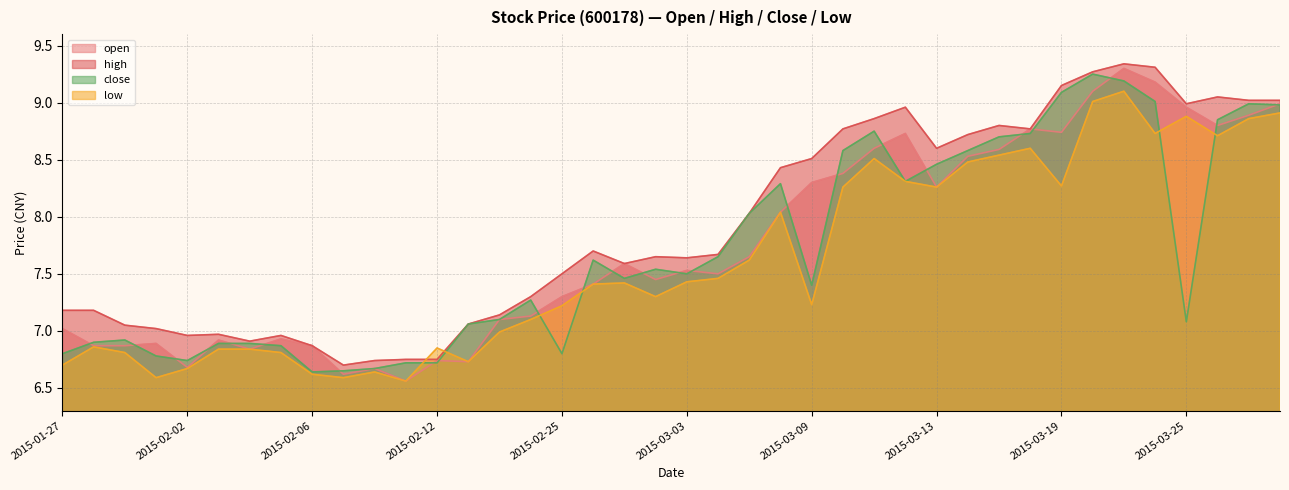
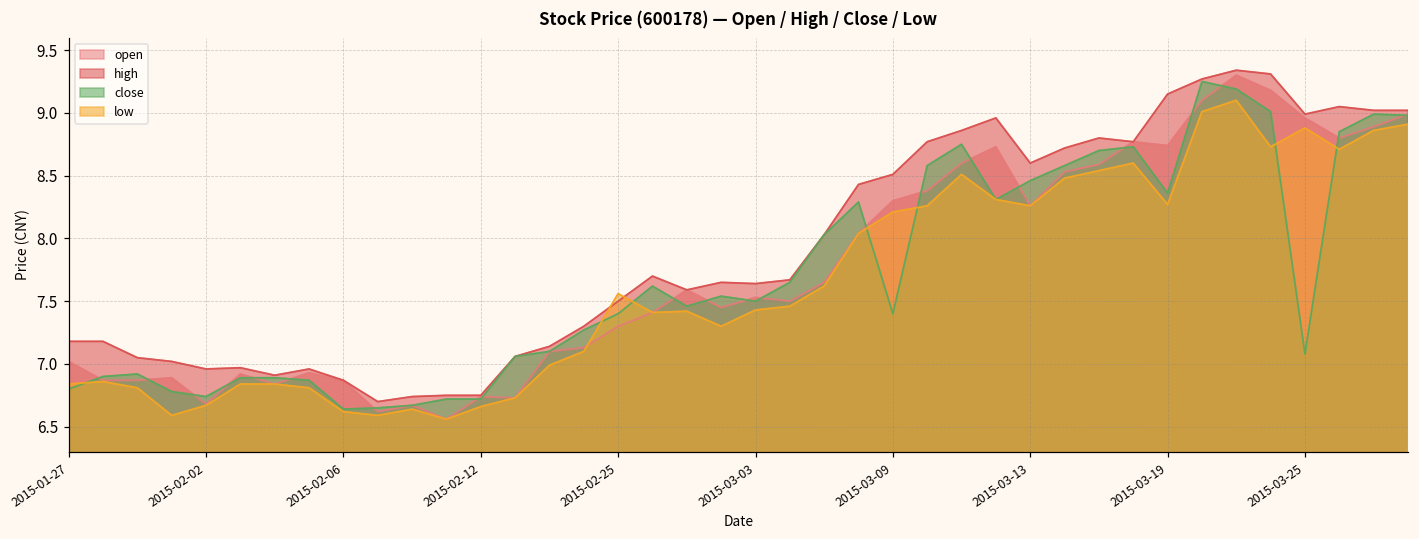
low, 2015-01-27: 6.70 -> 6.84
low, 2015-02-12: 6.85 -> 6.66
close, 2015-02-25: 6.8 -> 7.4
low, 2015-02-25: 7.22 -> 7.56
low, 2015-03-09: 7.23 -> 8.21
close, 2015-03-19: 9.09 -> 8.36
